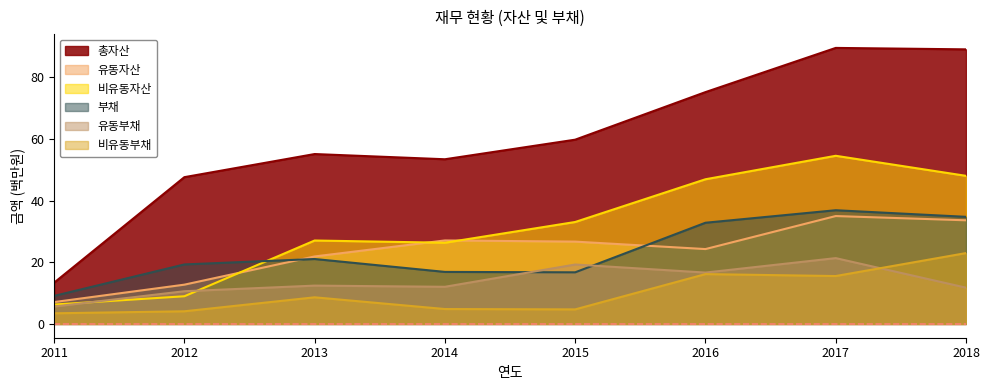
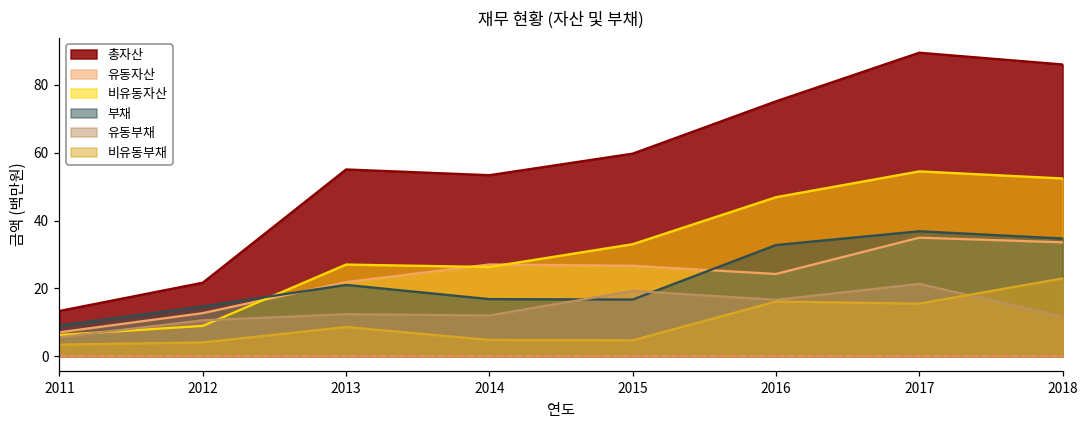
총자산, 2012: 48 -> 22
부채, 2012: 19 -> 15
총자산, 2018: 89 -> 86
비유동자산, 2018: 48 -> 52
